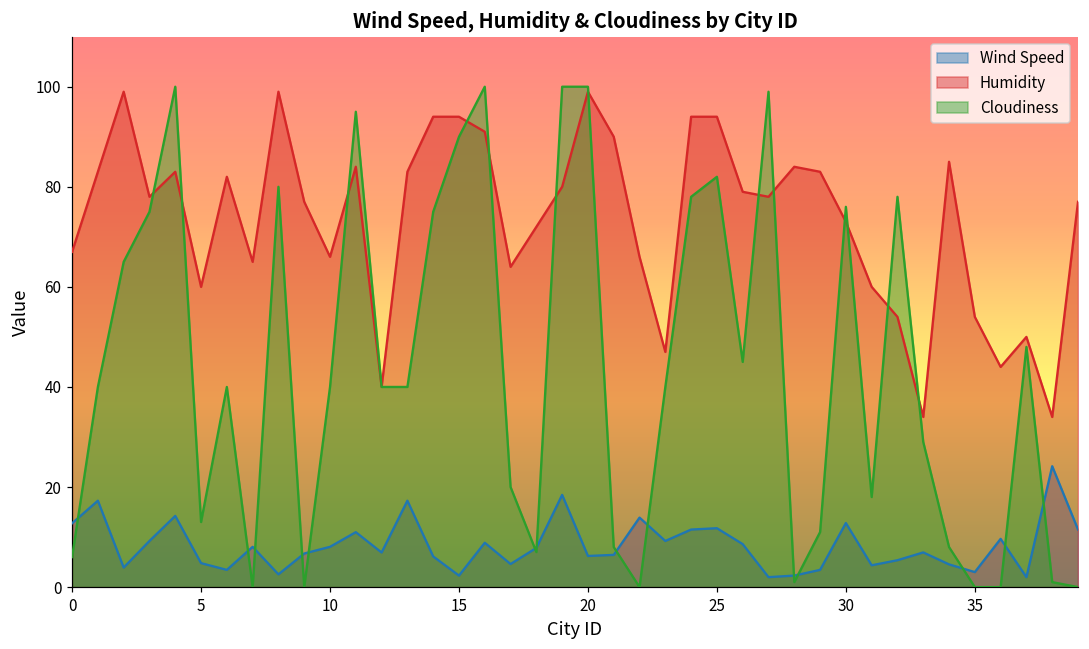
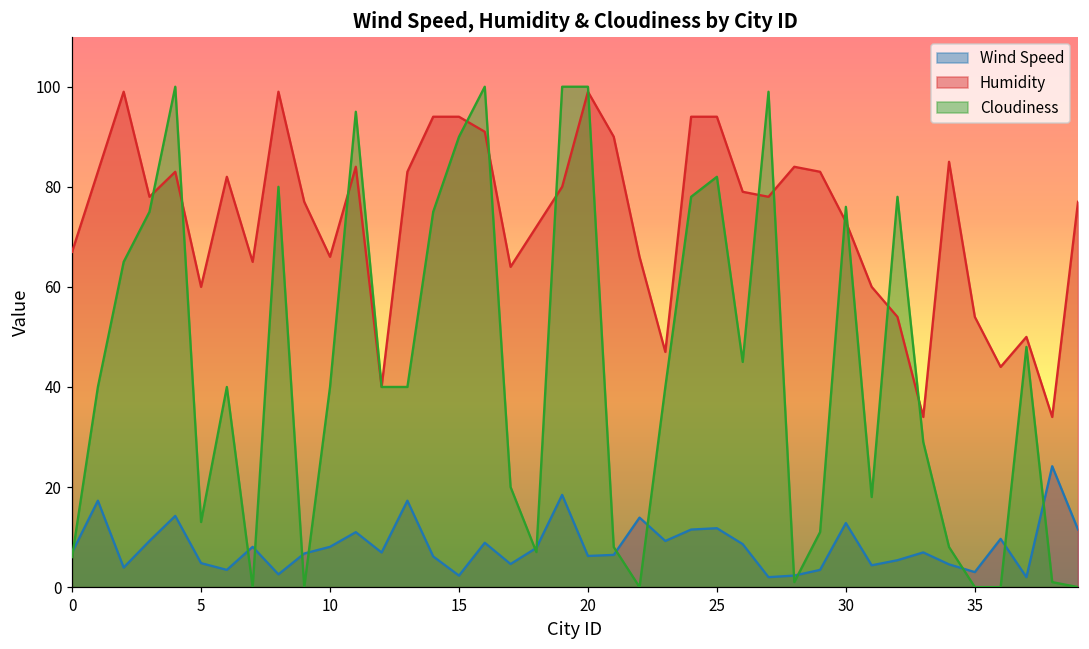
Wind Speed, 0: 13 -> 7
